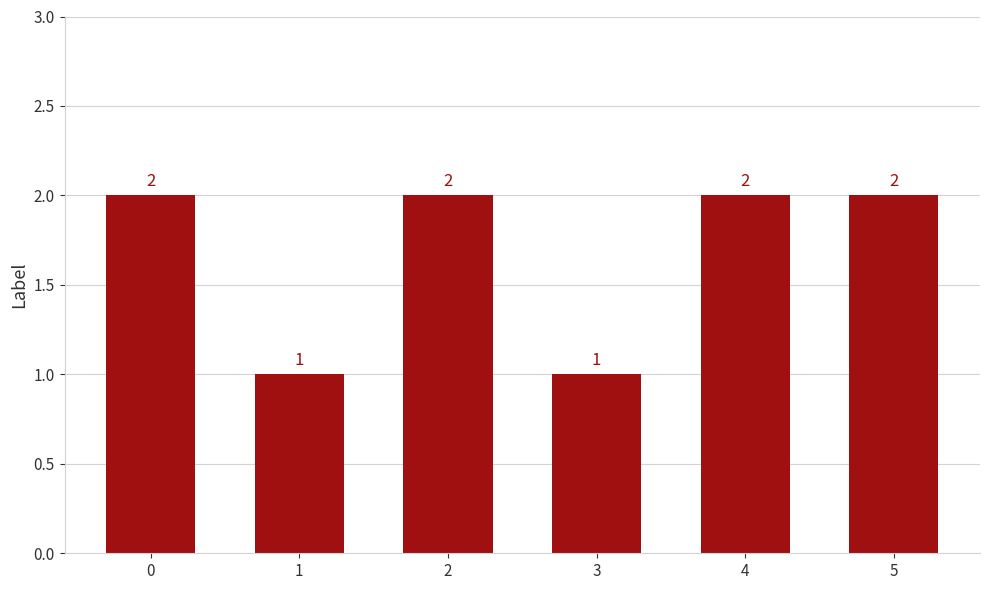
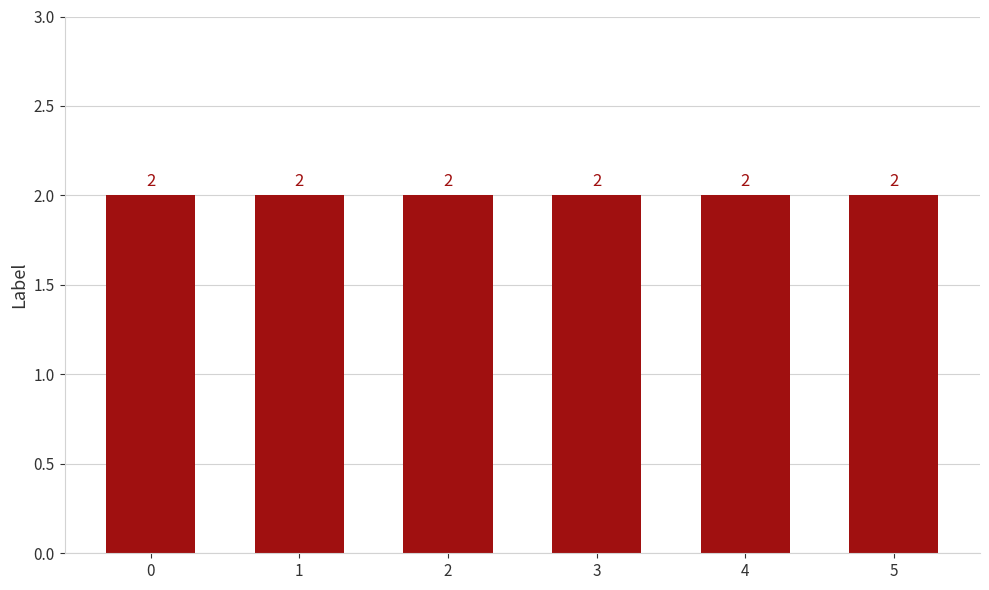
1: 1 -> 2
3: 1 -> 2
